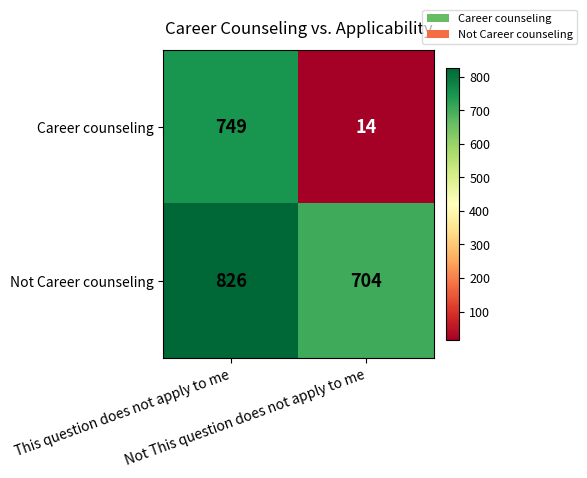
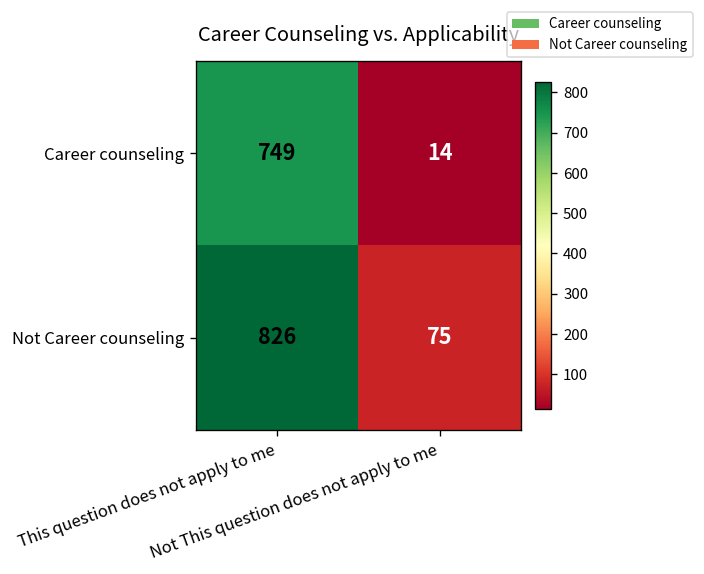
Not Career counseling, Not This question does not apply to me: 704 -> 75
